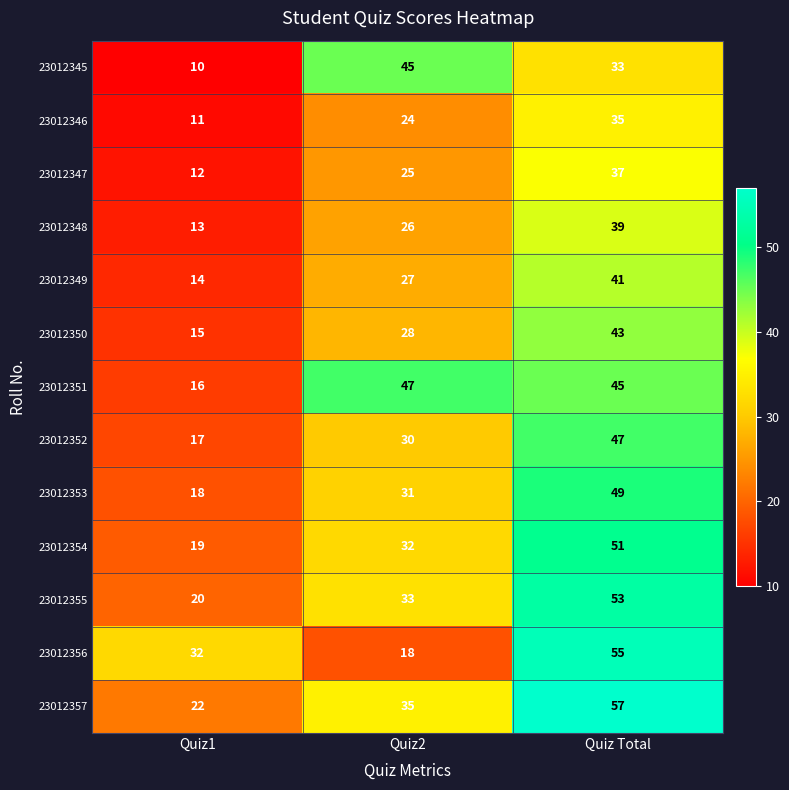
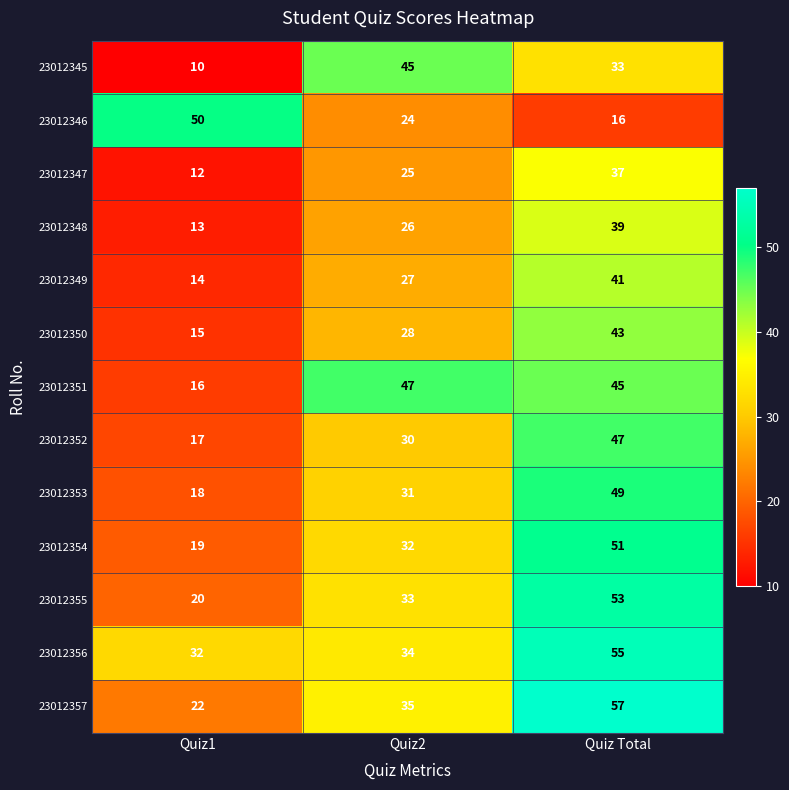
23012346, Quiz1: 11 -> 50
23012346, Quiz Total: 35 -> 16
23012356, Quiz2: 18 -> 34
